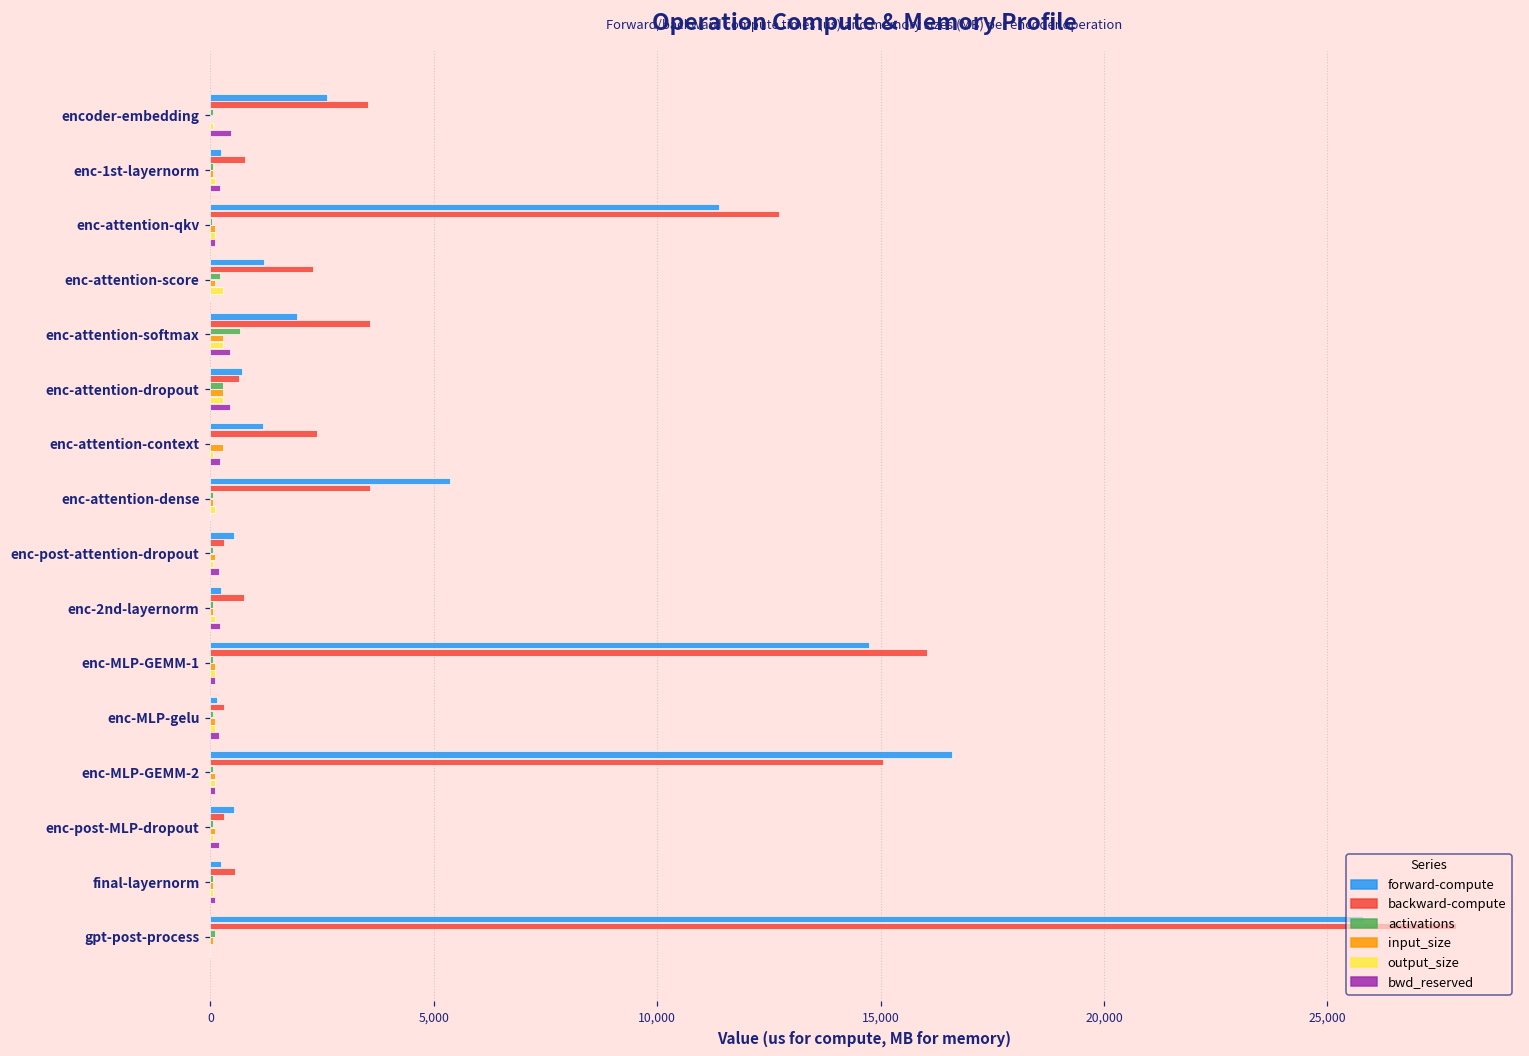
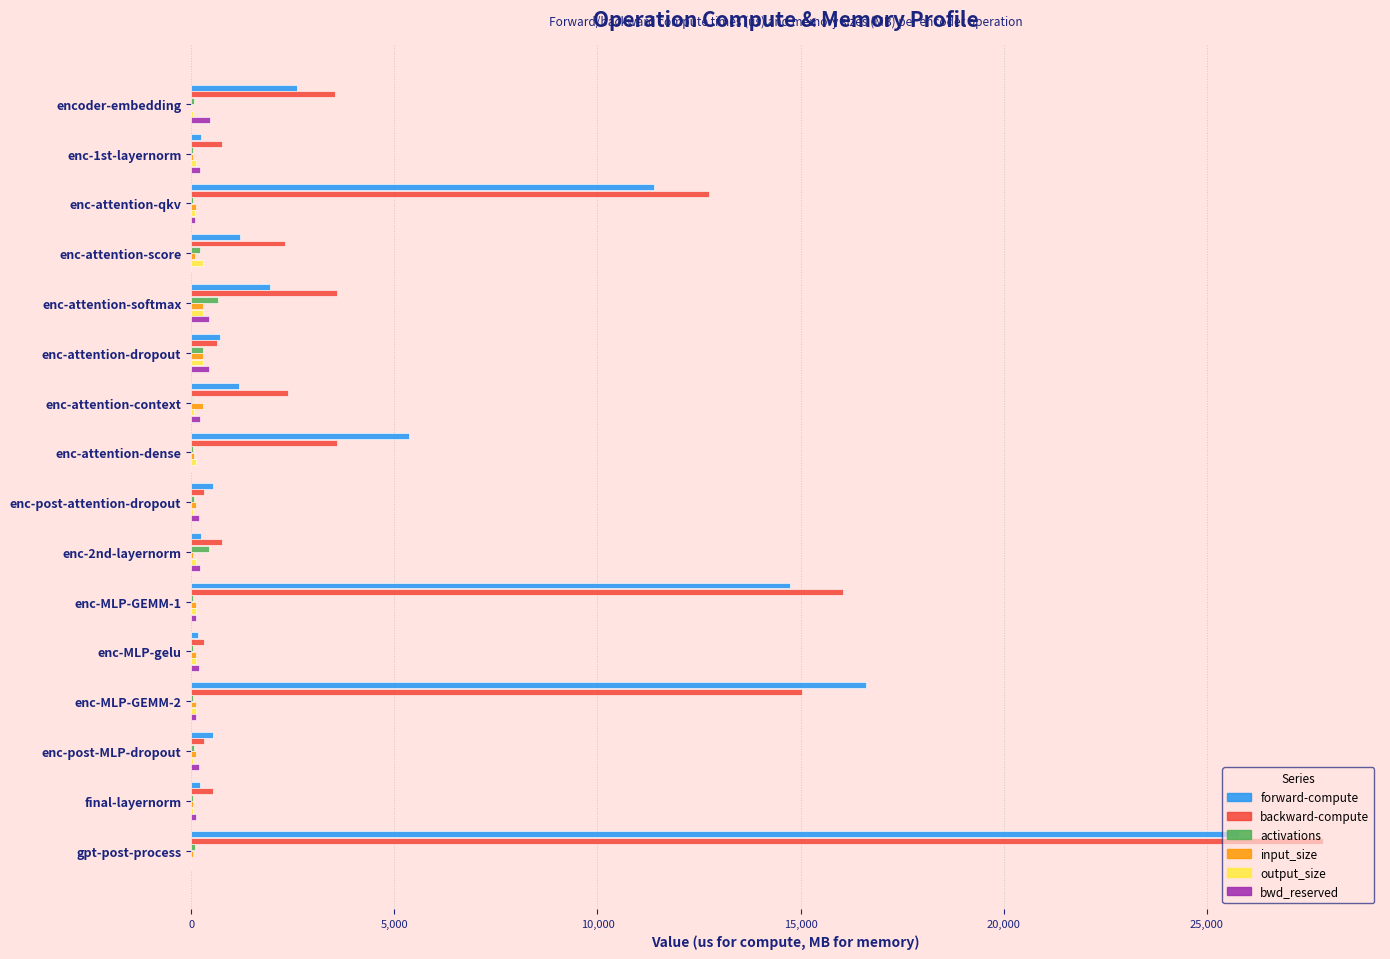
activations, enc-2nd-layernorm: 100 -> 400
